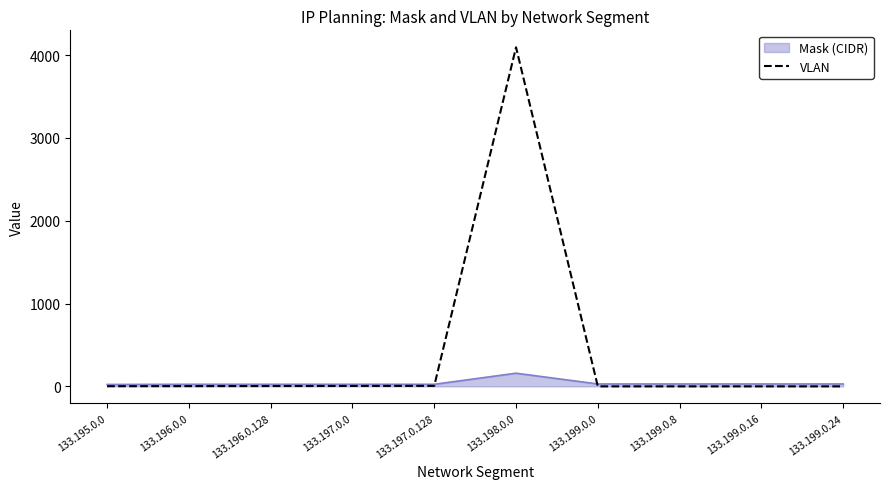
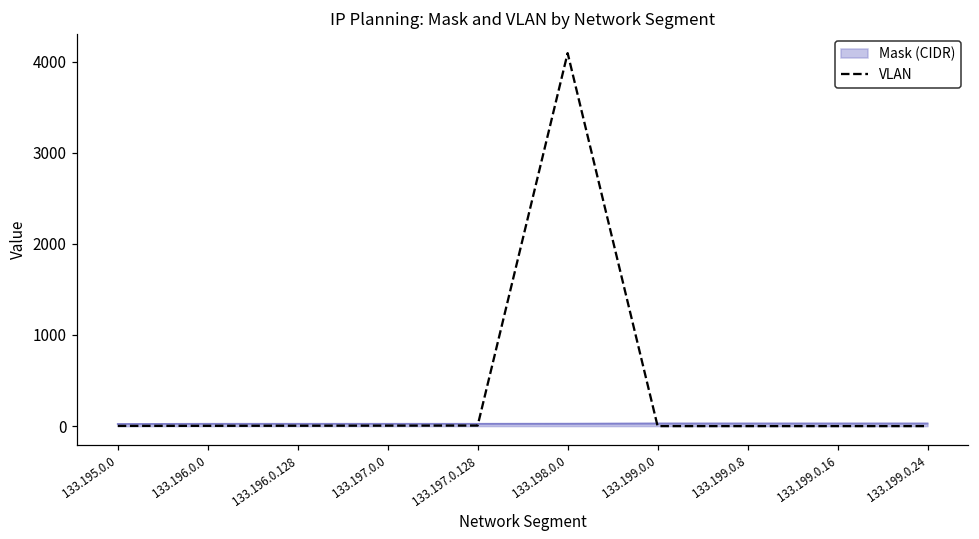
Mask (CIDR), 133.198.0.0: 200 -> 0
